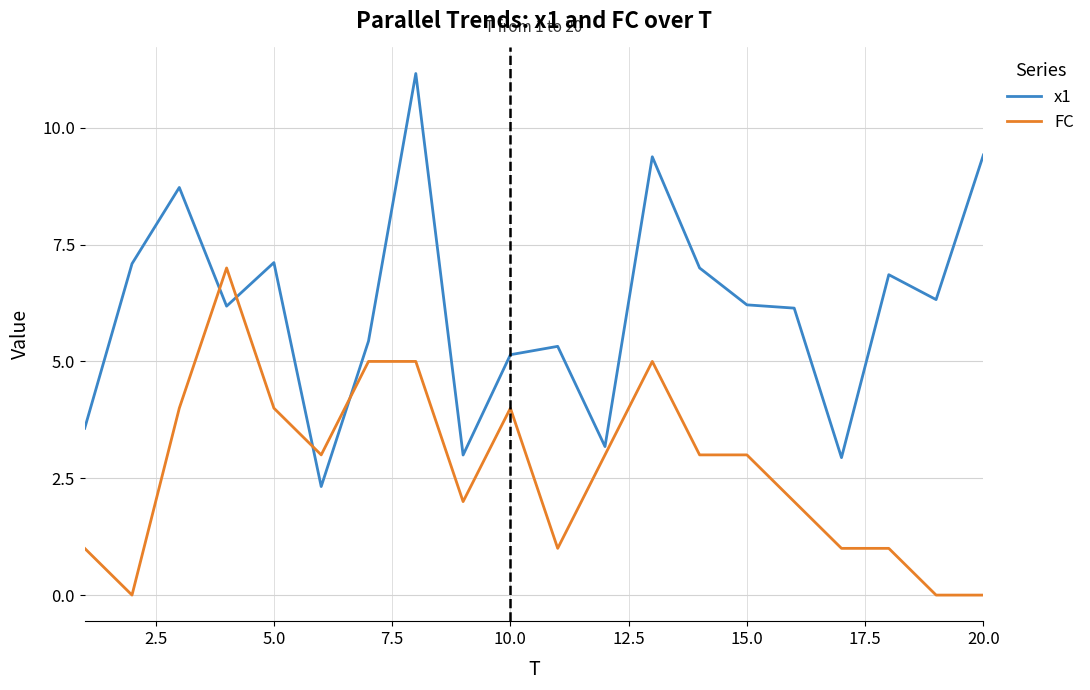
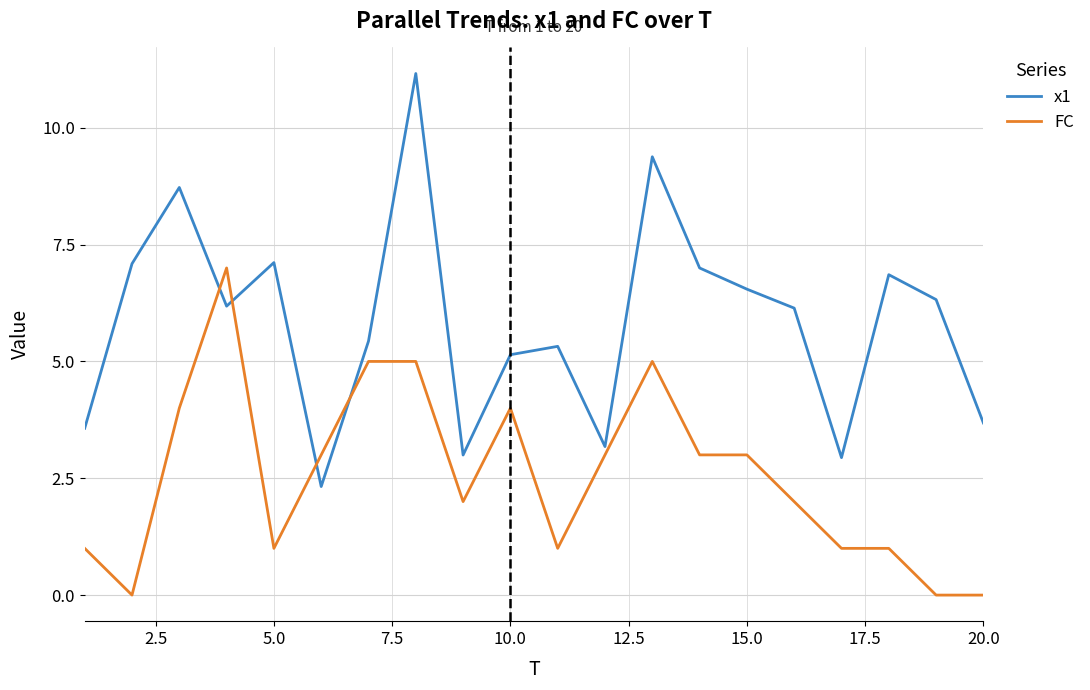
FC, 5.0: 4 -> 1
x1, 15.0: 6.2 -> 6.5
x1, 20.0: 9.4 -> 3.7
